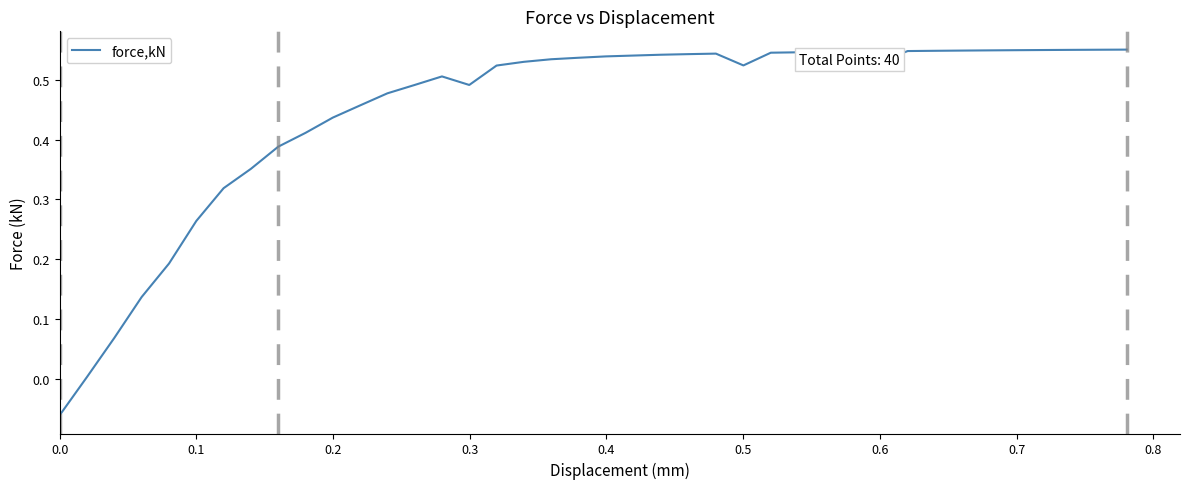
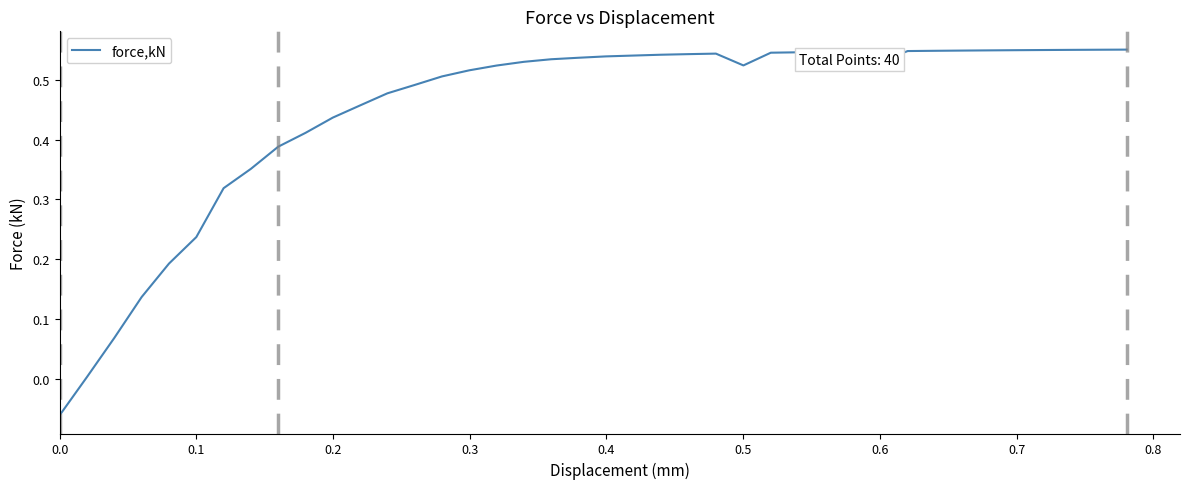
0.1: 0.26 -> 0.24
0.3: 0.49 -> 0.52
